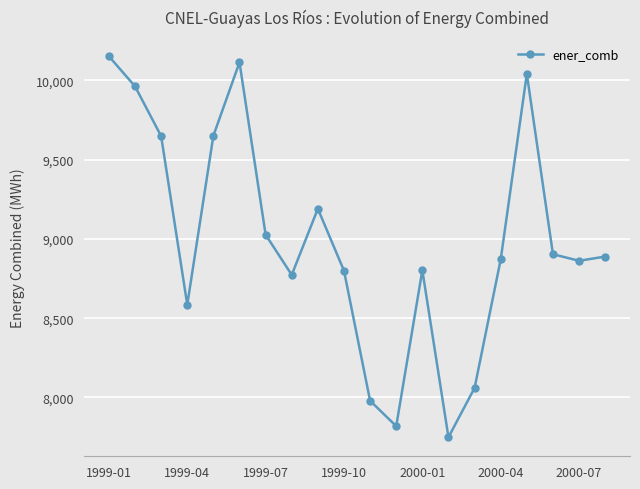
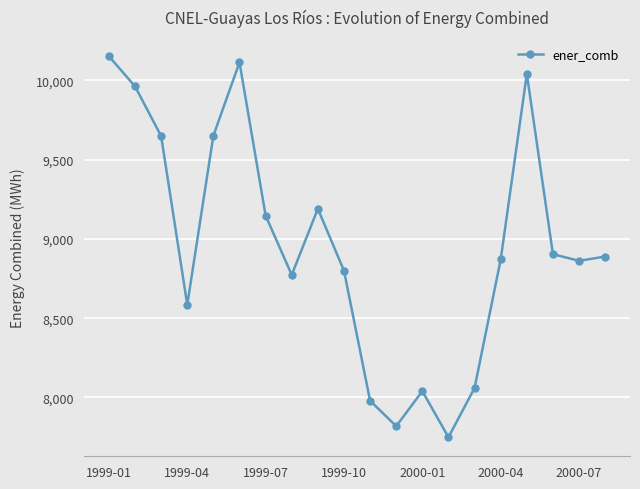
1999-07: 9,030 -> 9,150
2000-01: 8,800 -> 8,040
